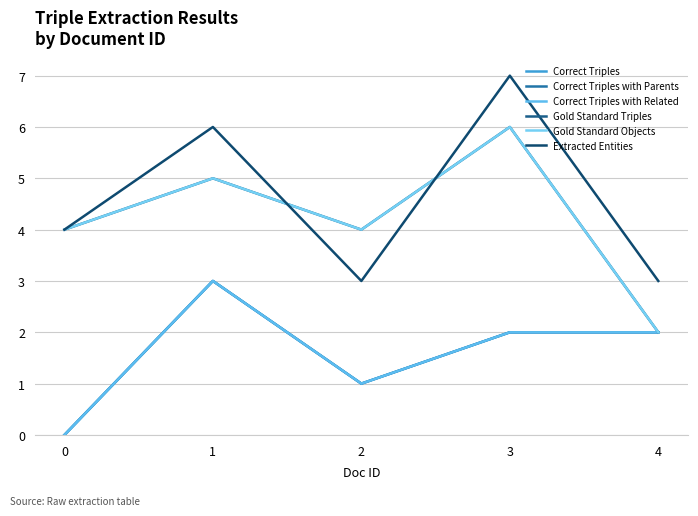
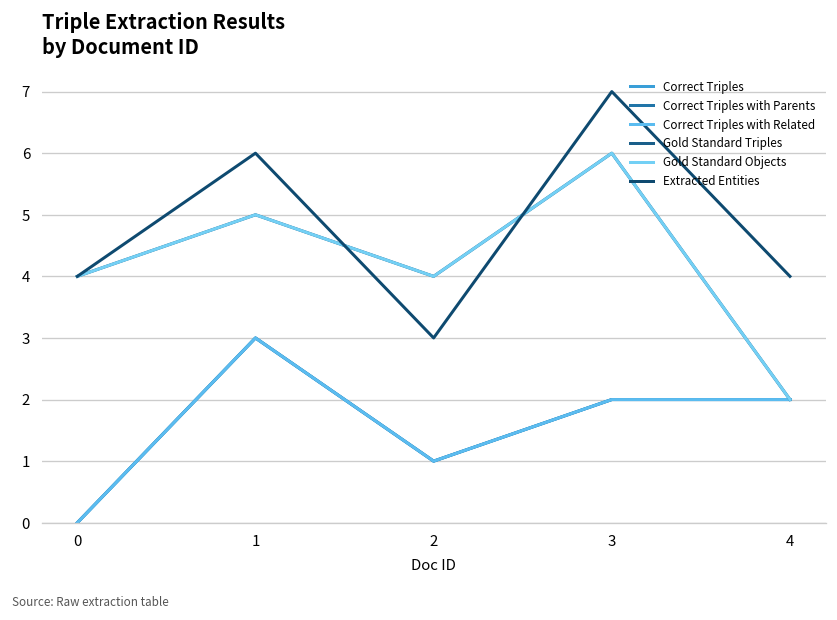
Extracted Entities, 4: 3 -> 4
